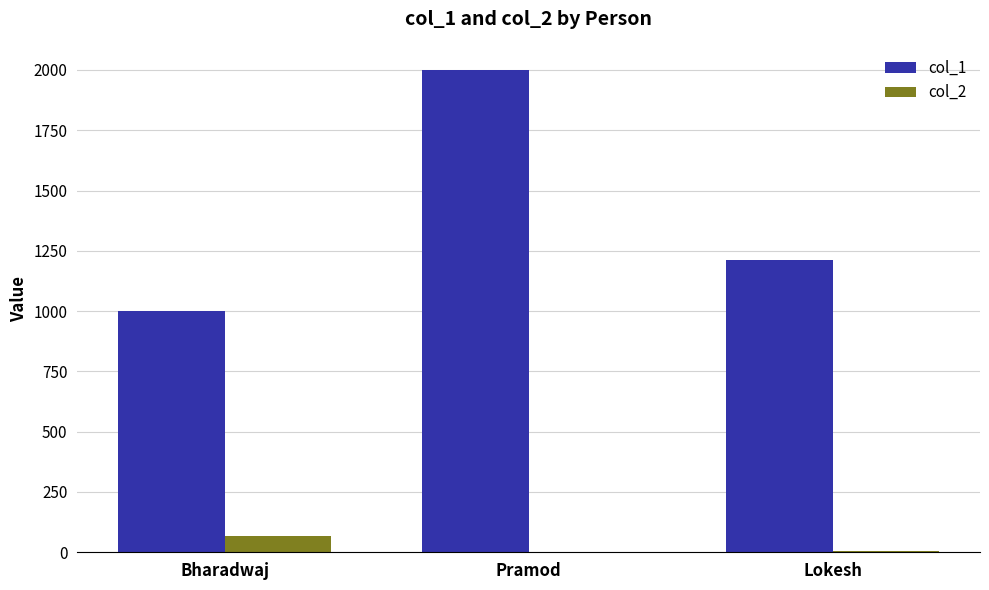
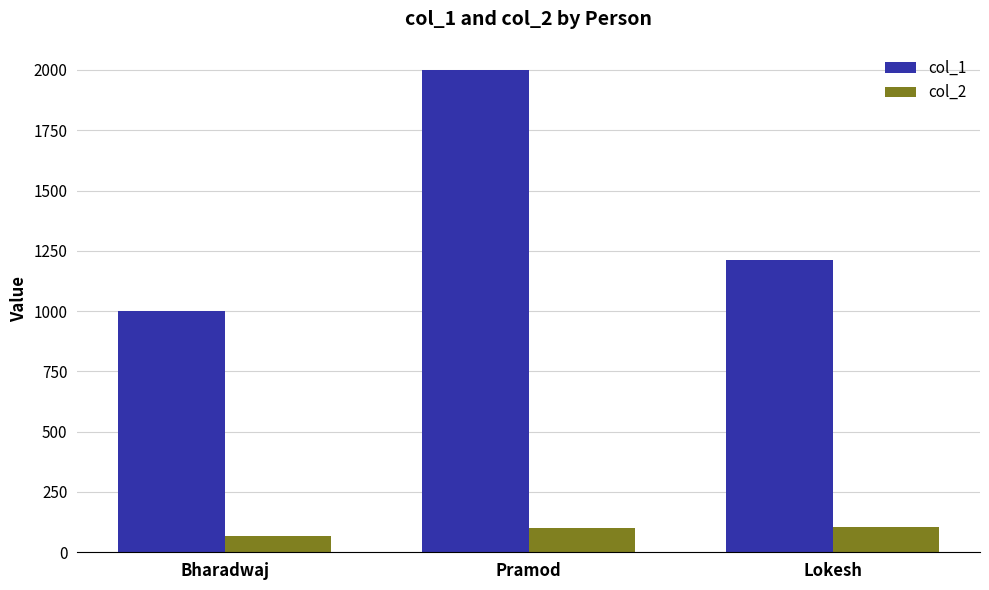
col_2, Pramod: 0 -> 100
col_2, Lokesh: 10 -> 110
